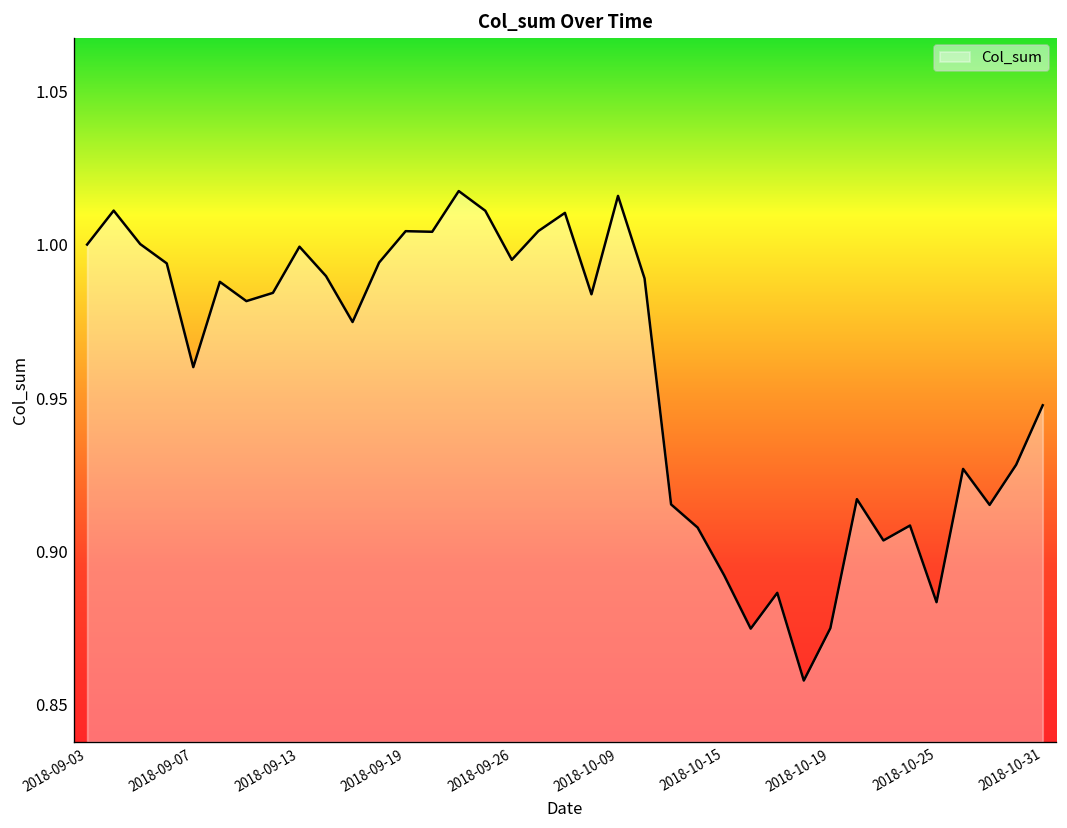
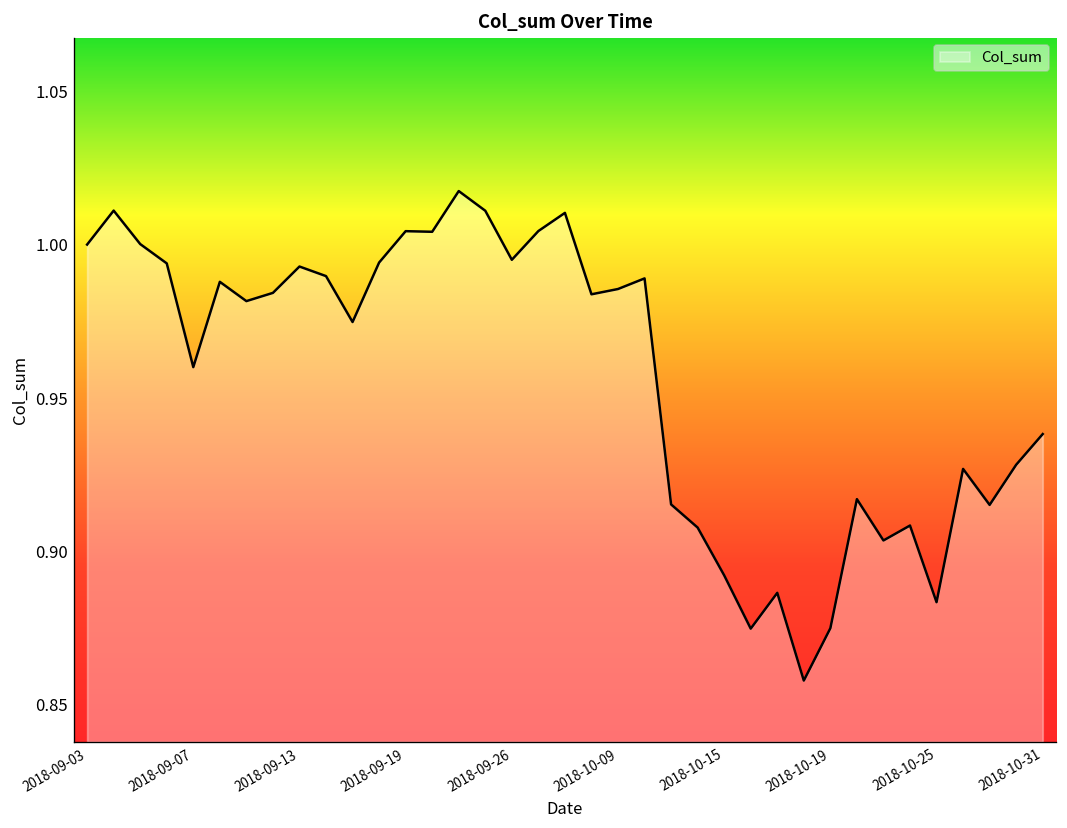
2018-09-13: 0.999 -> 0.993
2018-10-09: 1.016 -> 0.986
2018-10-31: 0.948 -> 0.938
